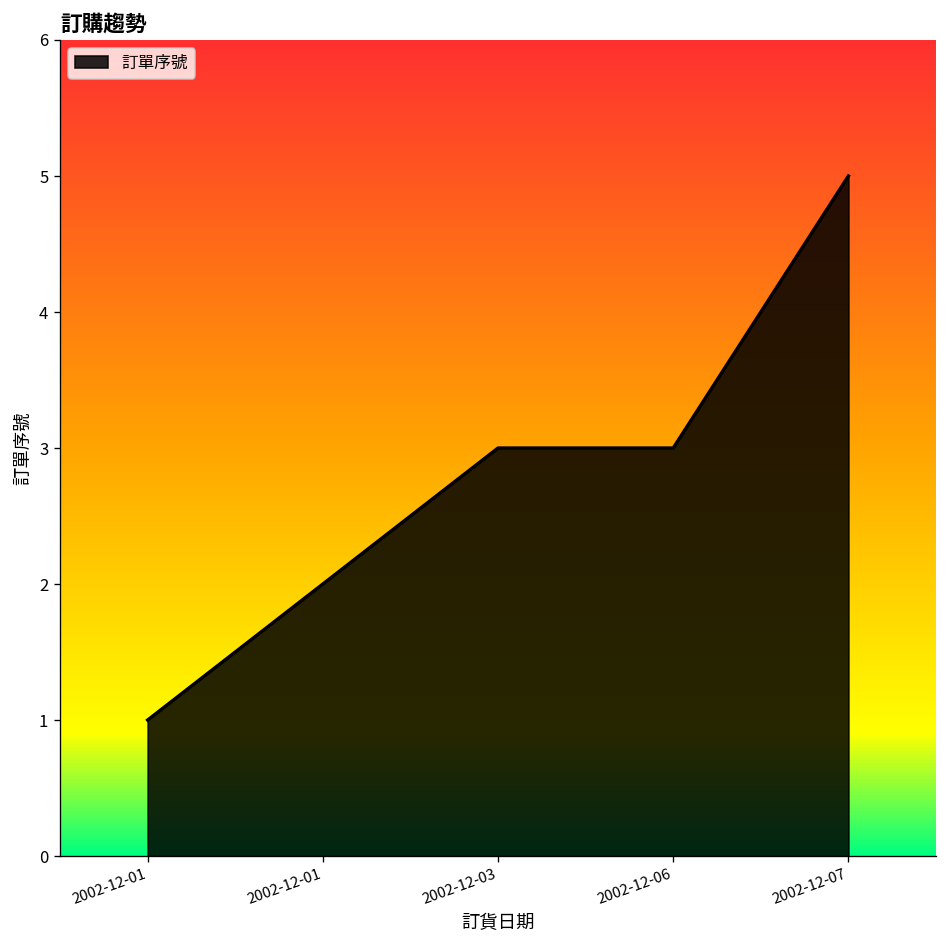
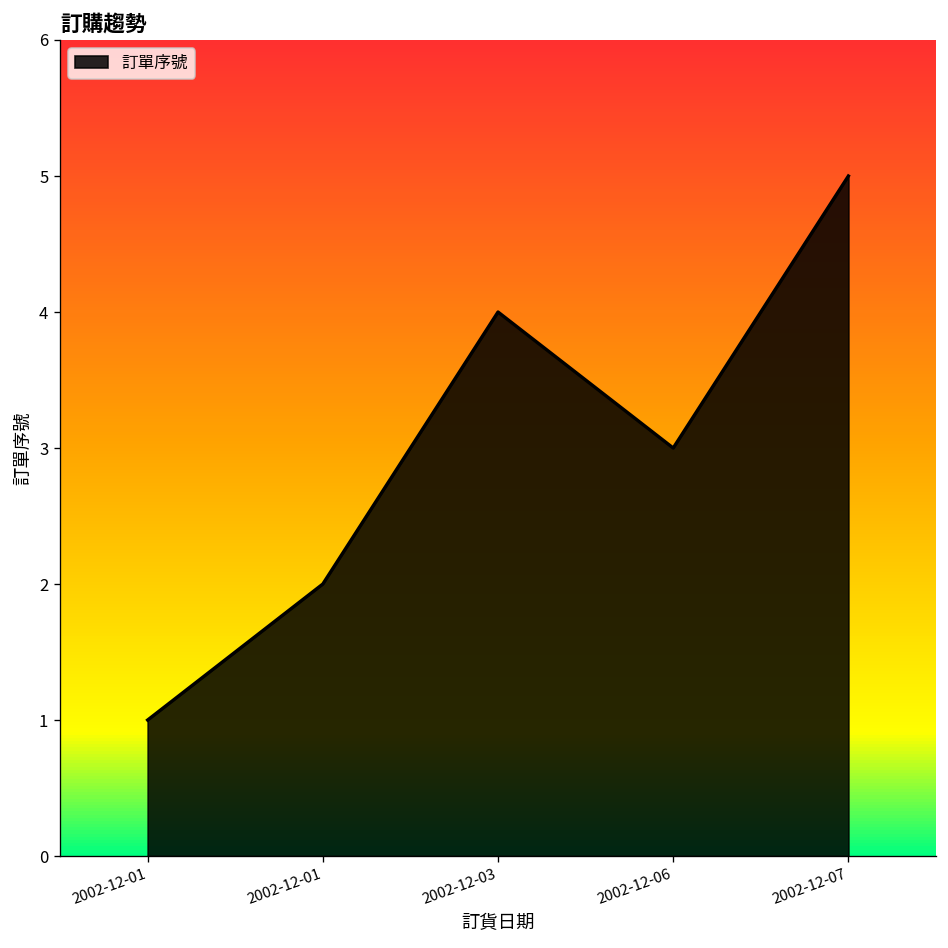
2002-12-03: 3 -> 4
